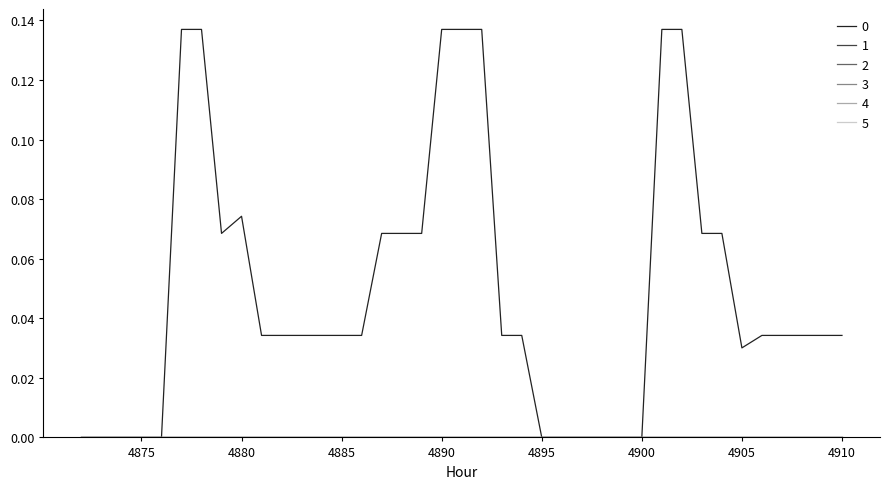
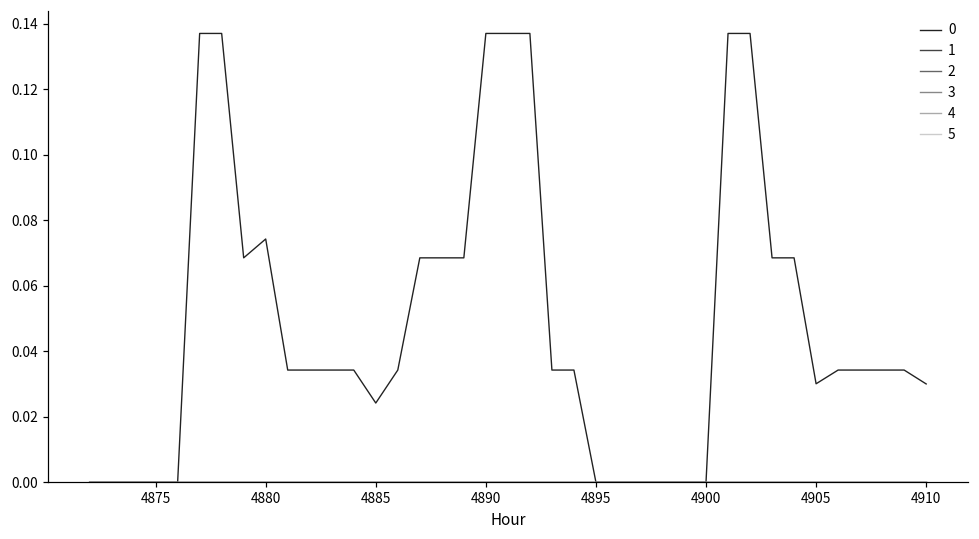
0, 4885: 0.034 -> 0.024
0, 4910: 0.034 -> 0.030
